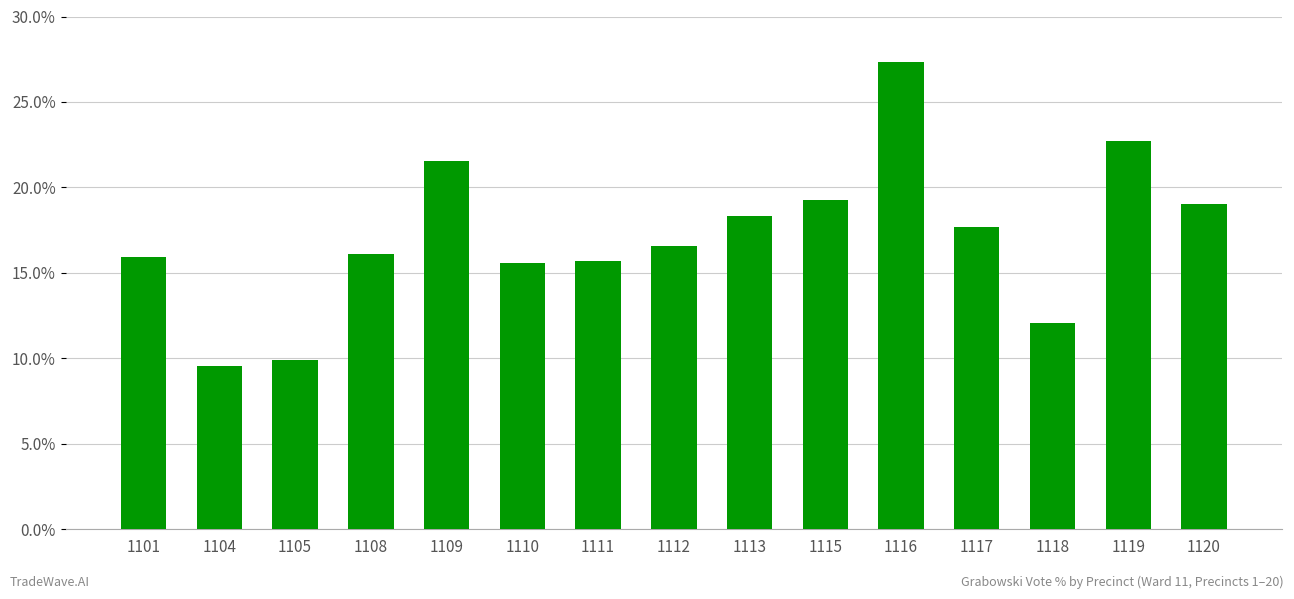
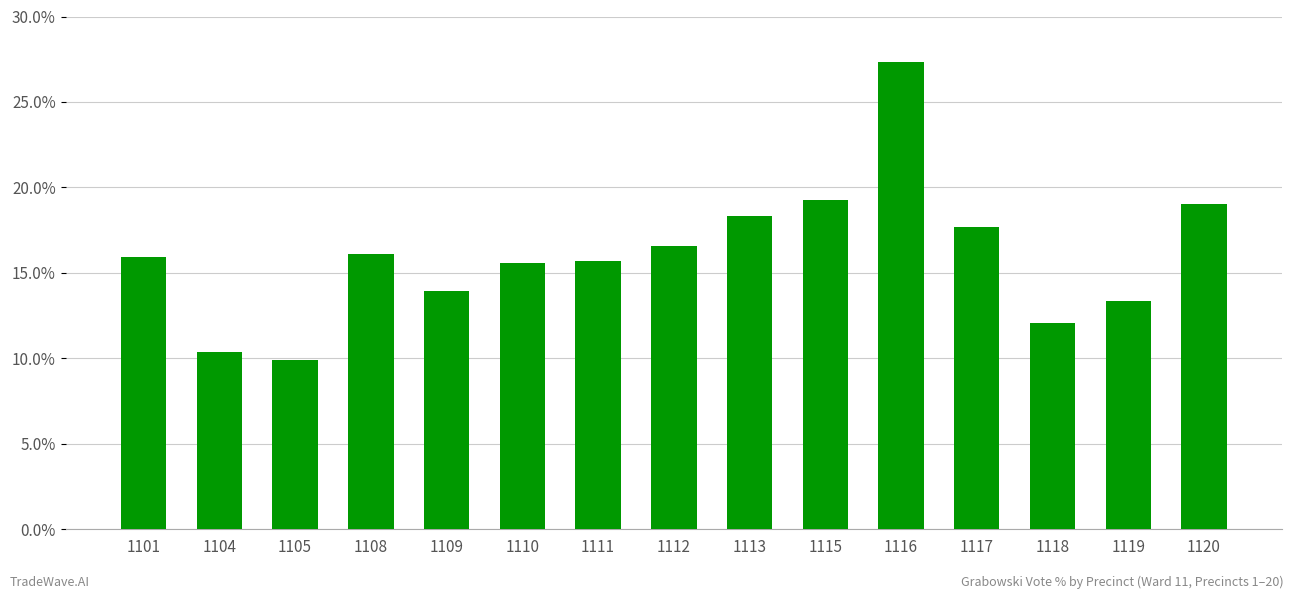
1104: 9.6% -> 10.4%
1109: 21.5% -> 13.9%
1119: 22.7% -> 13.4%
